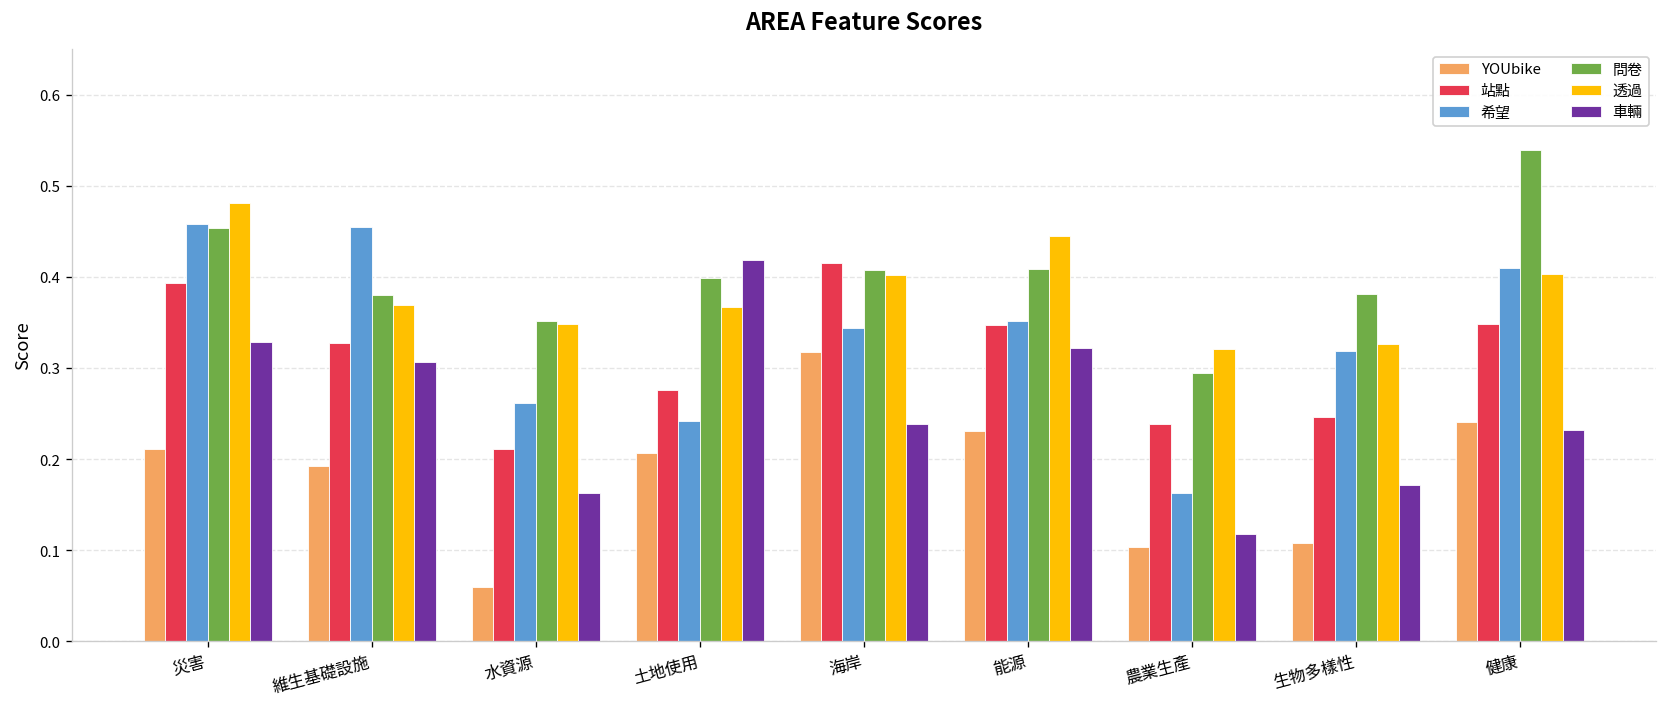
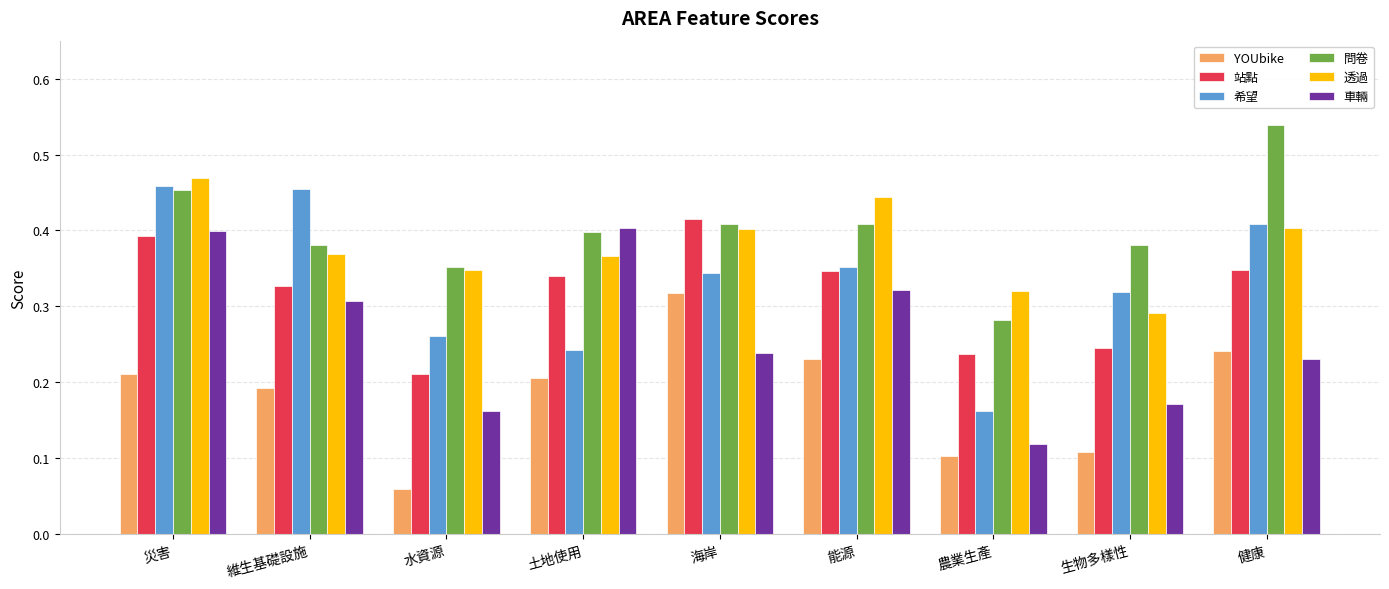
透過, 災害: 0.48 -> 0.47
車輛, 災害: 0.33 -> 0.40
站點, 土地使用: 0.28 -> 0.34
車輛, 土地使用: 0.42 -> 0.40
問卷, 農業生產: 0.29 -> 0.28
透過, 生物多樣性: 0.33 -> 0.29
